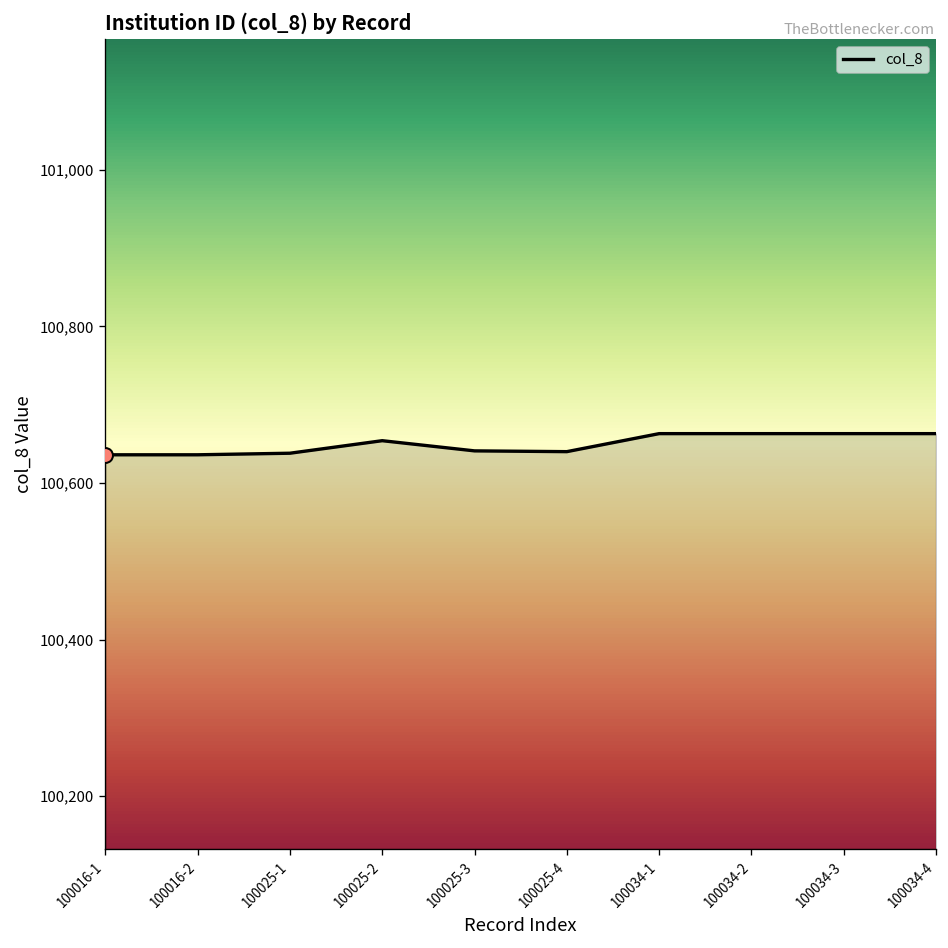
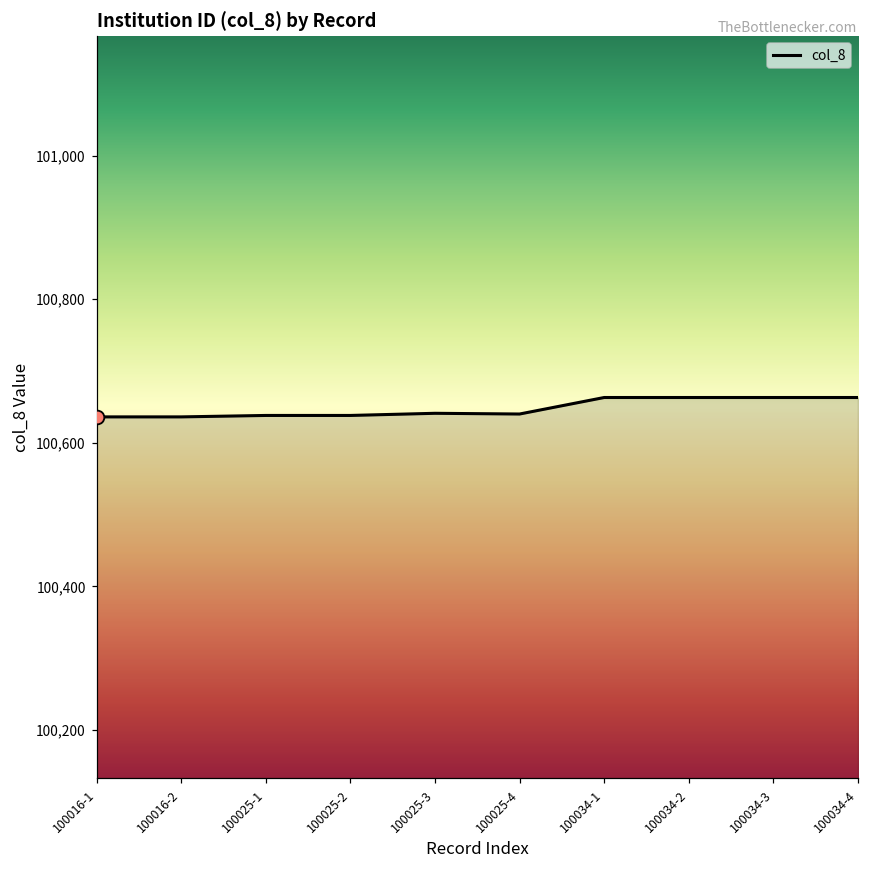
col_8, 100025-2: 100,650 -> 100,640
